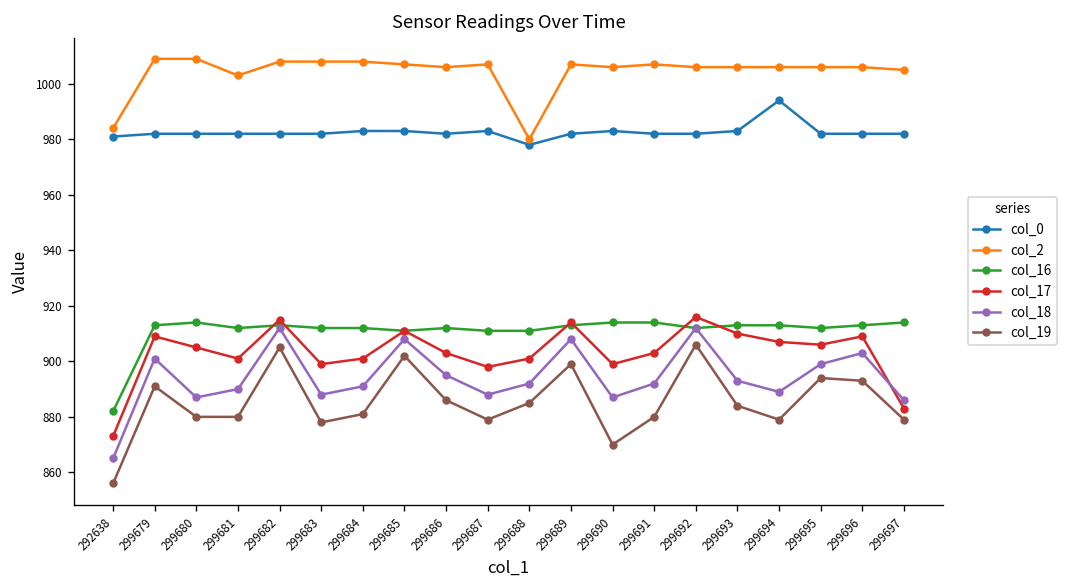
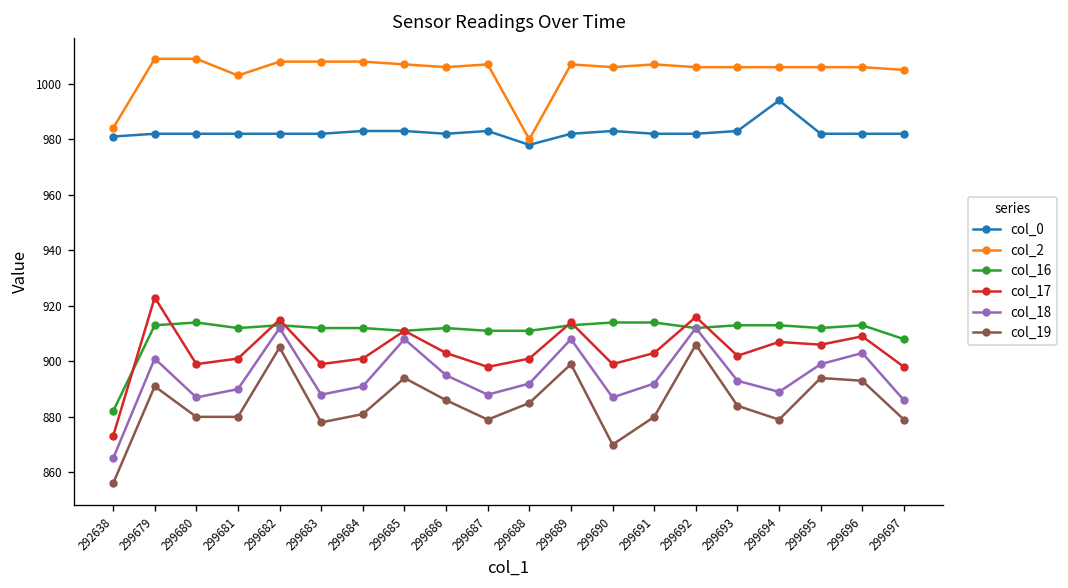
col_17, 299679: 909 -> 923
col_17, 299680: 905 -> 899
col_19, 299685: 902 -> 894
col_17, 299693: 910 -> 902
col_16, 299697: 914 -> 908
col_17, 299697: 883 -> 898
